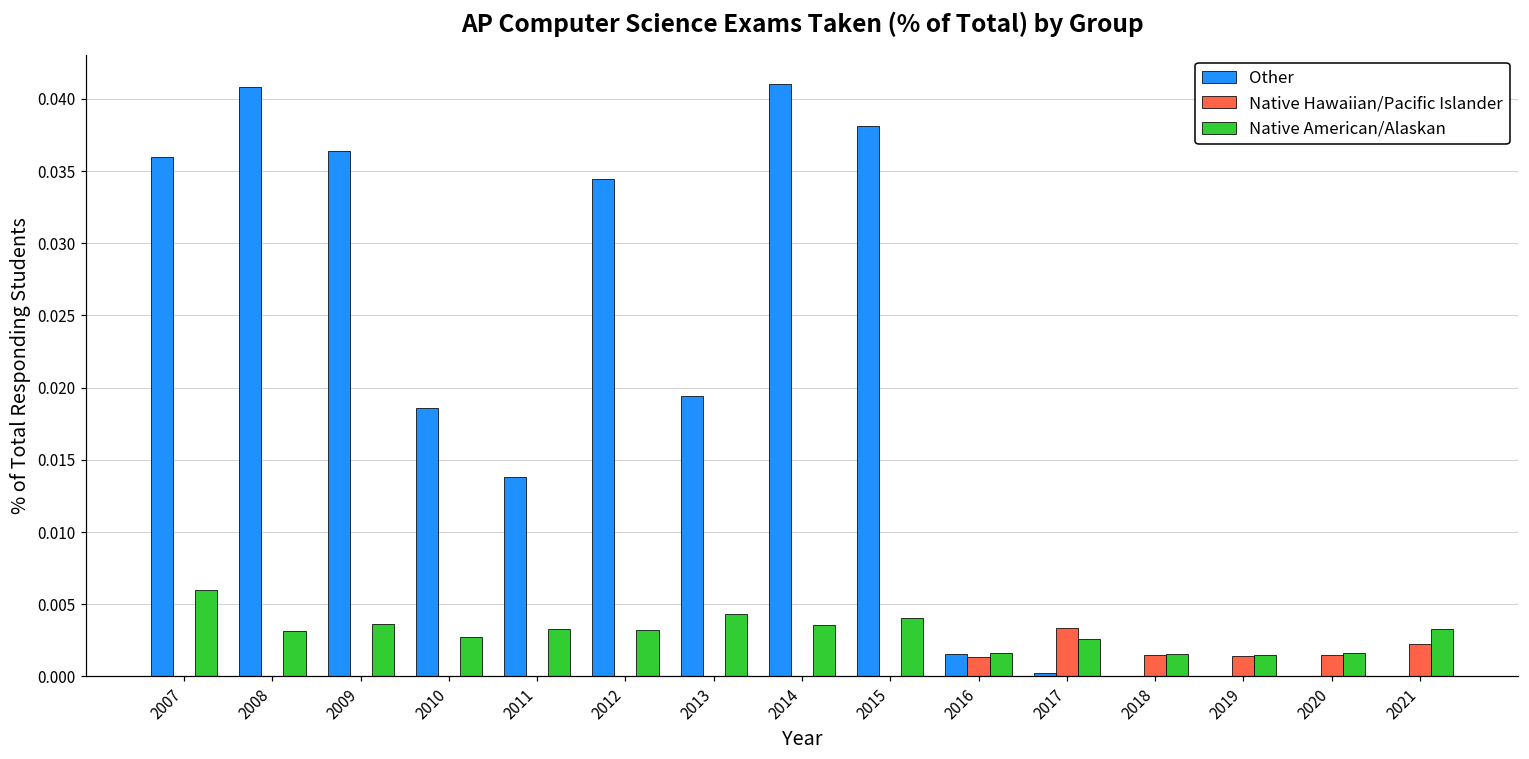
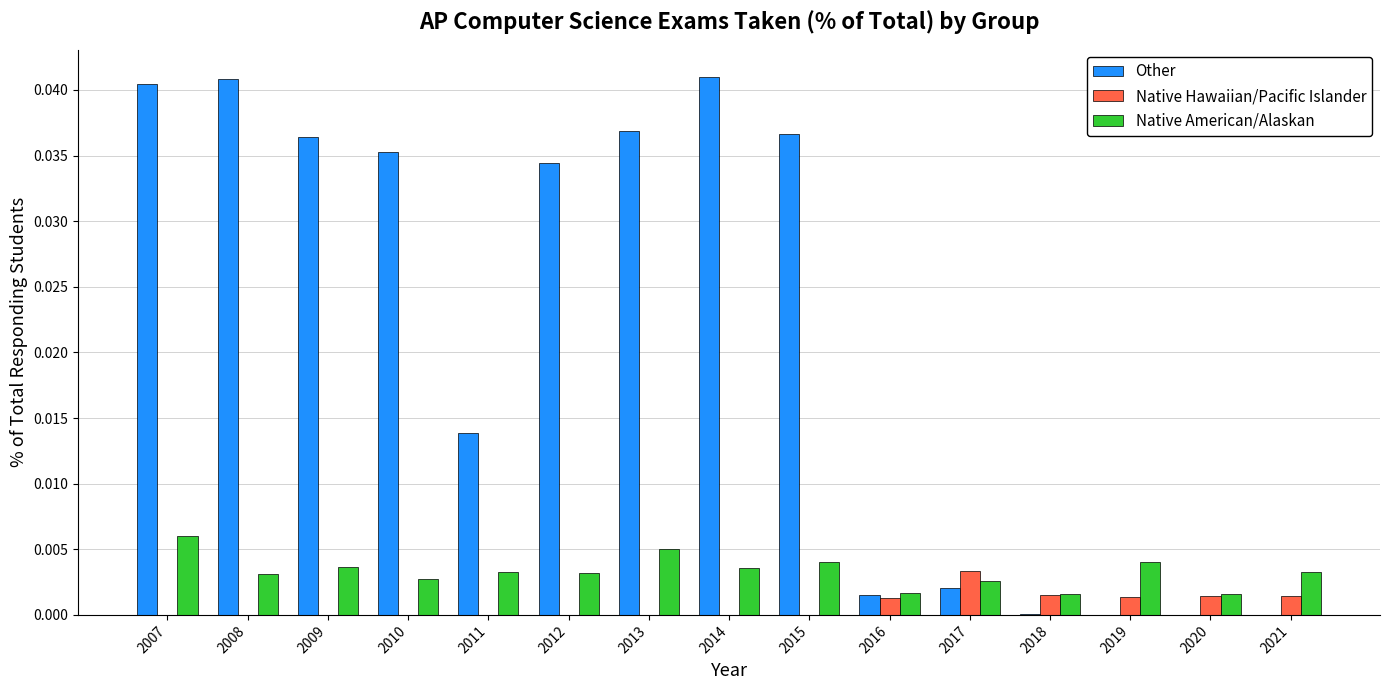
Other, 2007: 0.0359 -> 0.0404
Other, 2010: 0.0186 -> 0.0353
Other, 2013: 0.0194 -> 0.0369
Native American/Alaskan, 2013: 0.0043 -> 0.0050
Other, 2015: 0.0381 -> 0.0367
Other, 2017: 0.0003 -> 0.0020
Native American/Alaskan, 2019: 0.0015 -> 0.0041
Native Hawaiian/Pacific Islander, 2021: 0.0022 -> 0.0015
